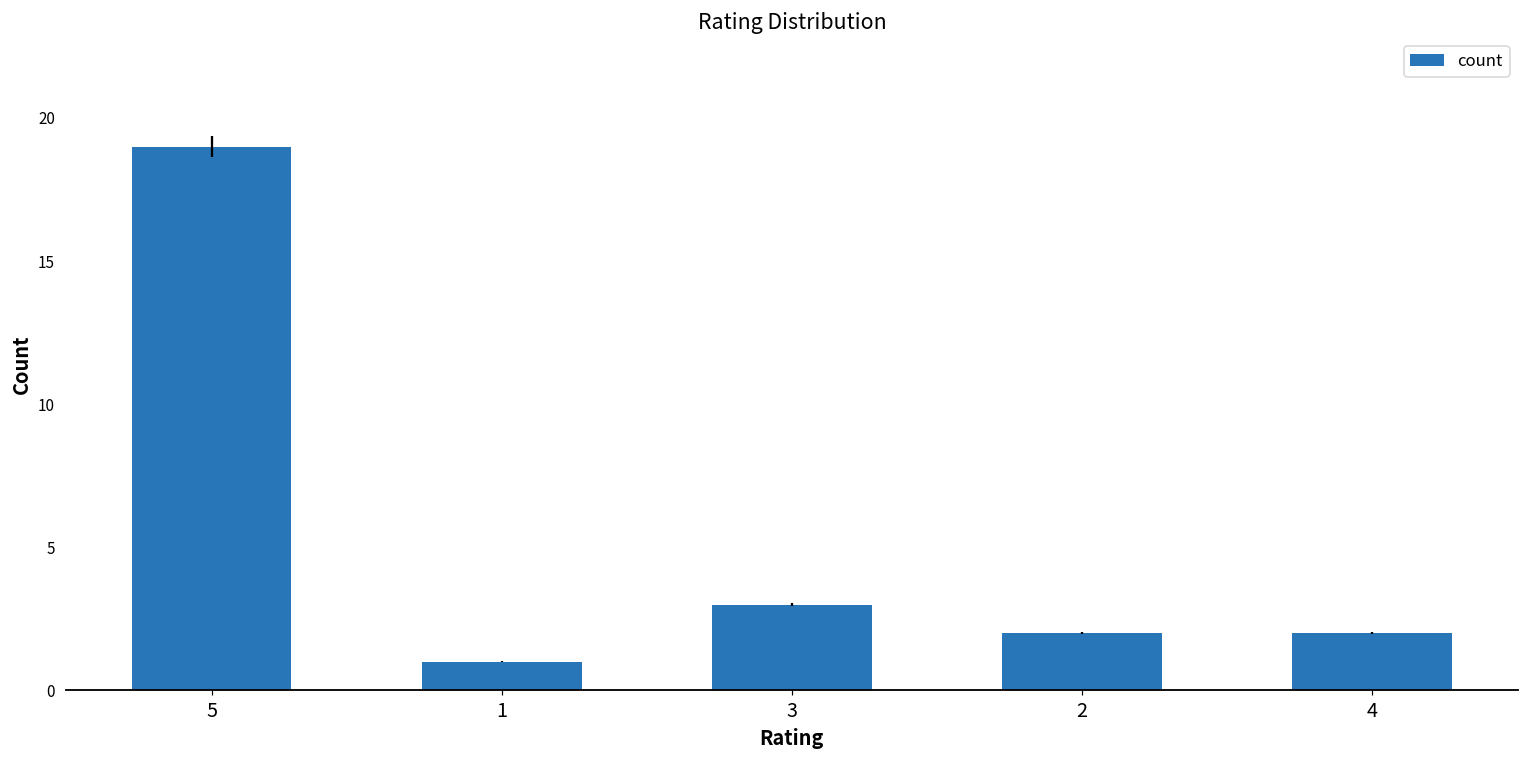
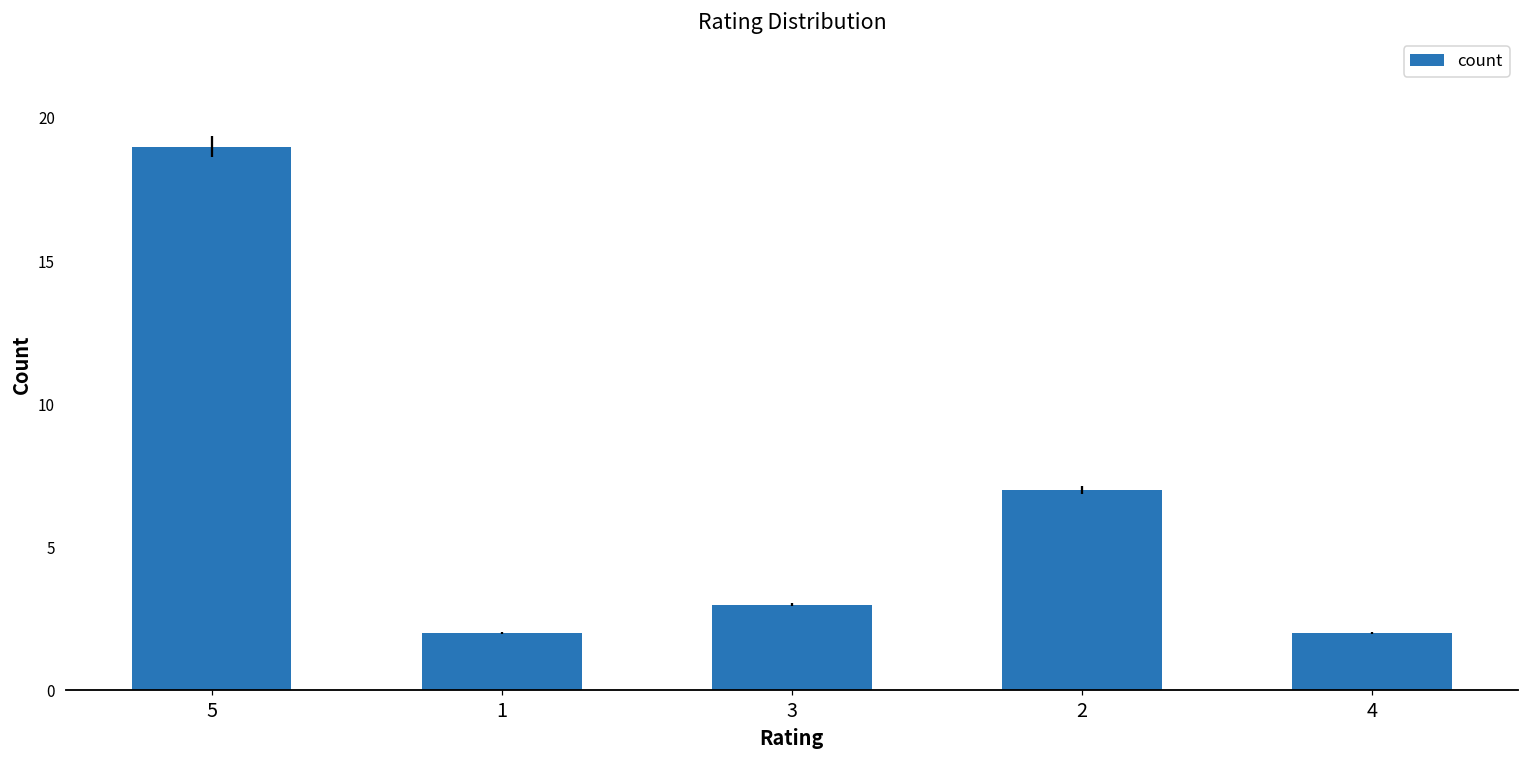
1: 1 -> 2
2: 2 -> 7
